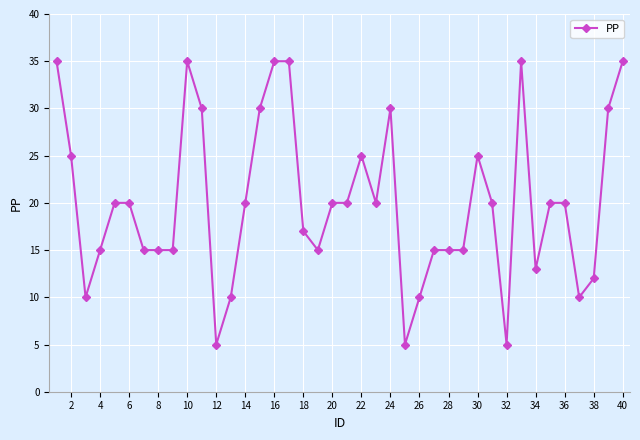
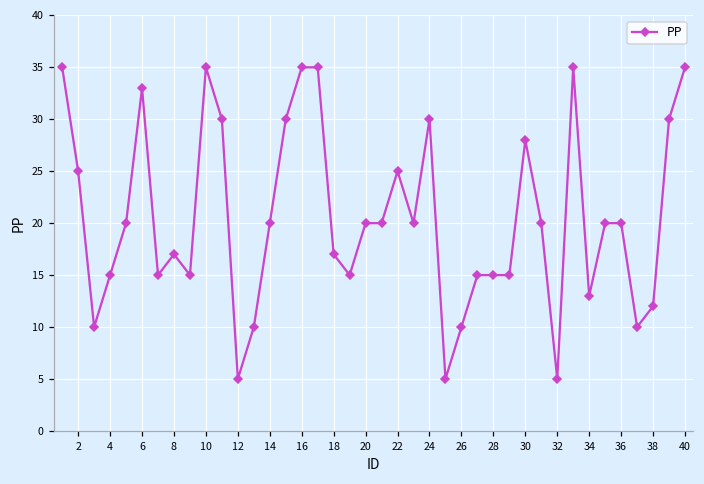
6: 20 -> 33
8: 15 -> 17
30: 25 -> 28
